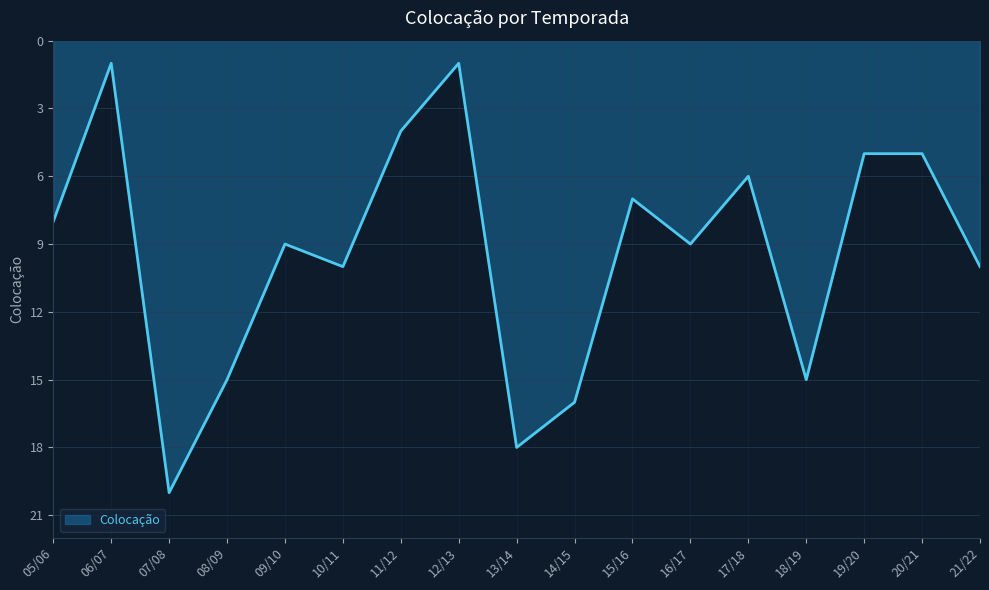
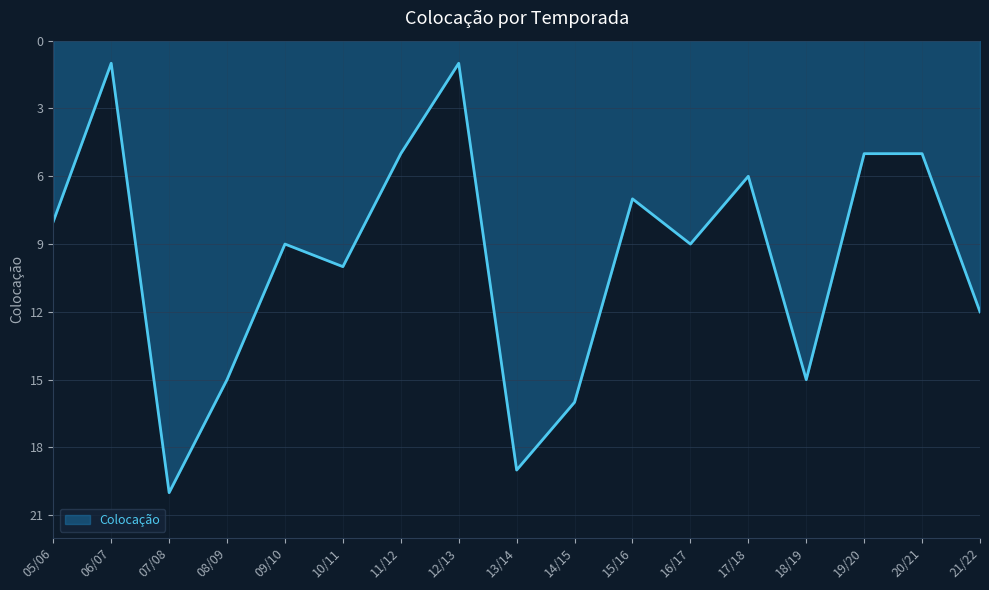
11/12: 4 -> 5
13/14: 18 -> 19
21/22: 10 -> 12
